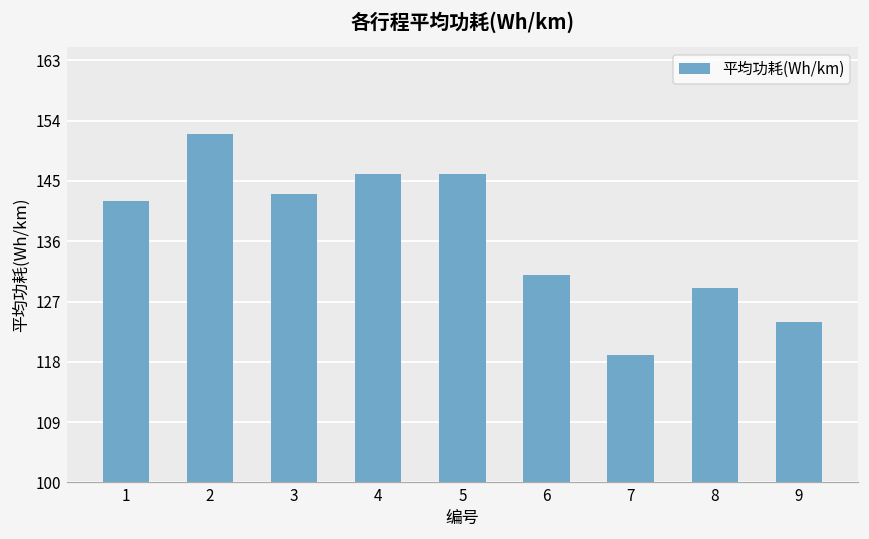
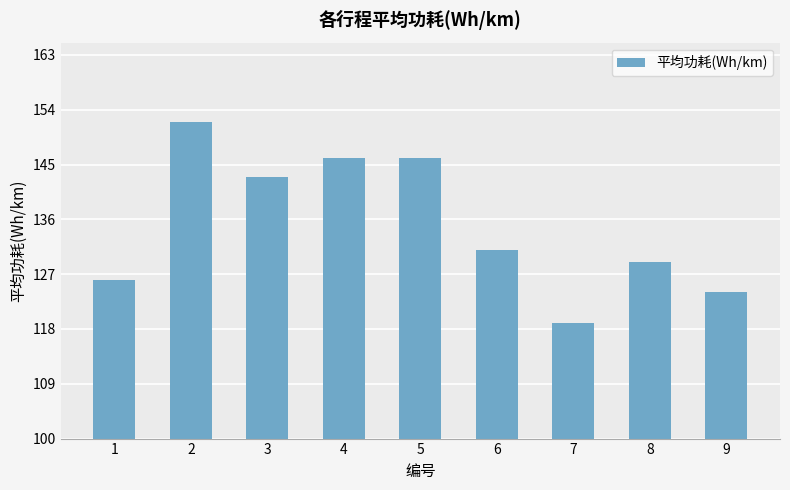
1: 142 -> 126
